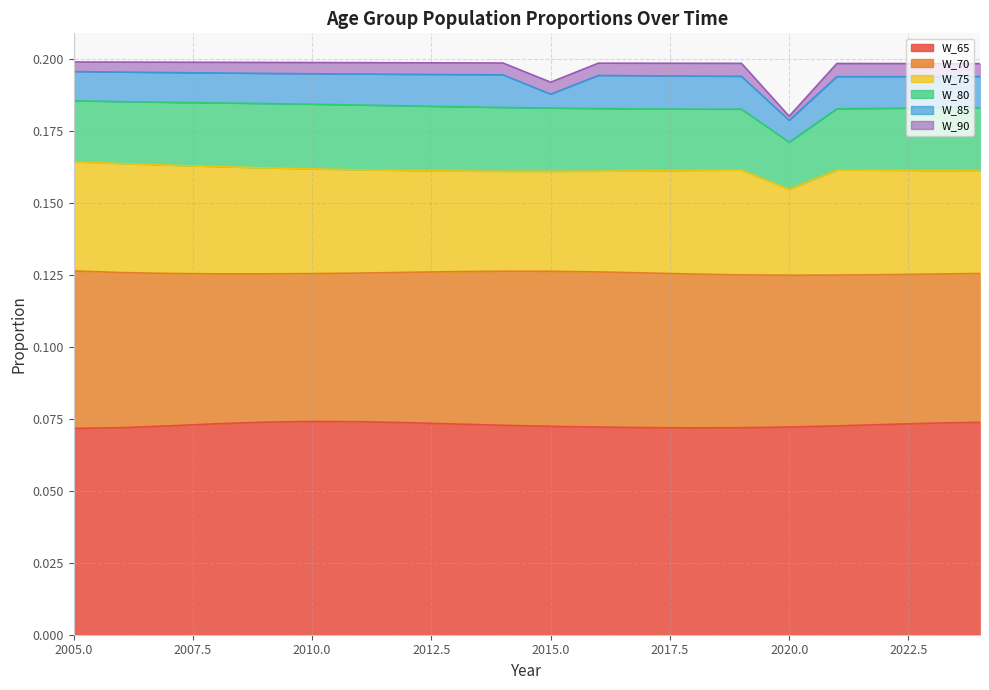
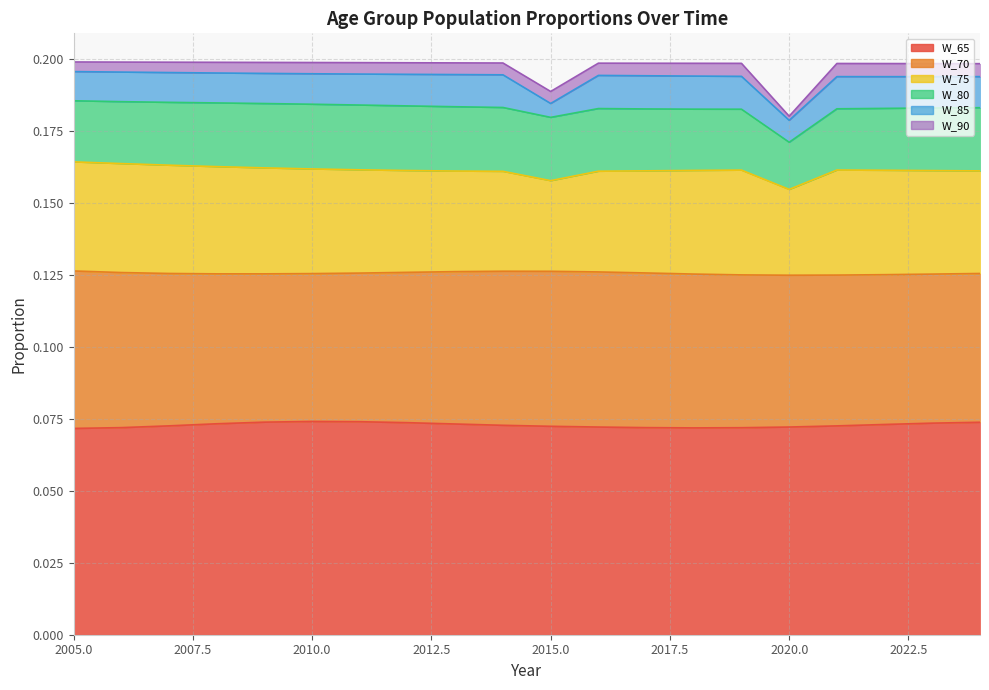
W_75, 2015.0: 0.035 -> 0.032
